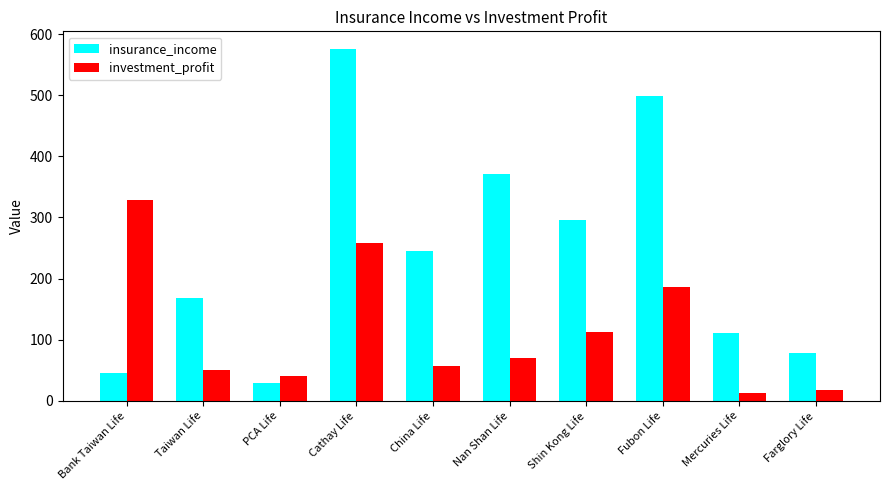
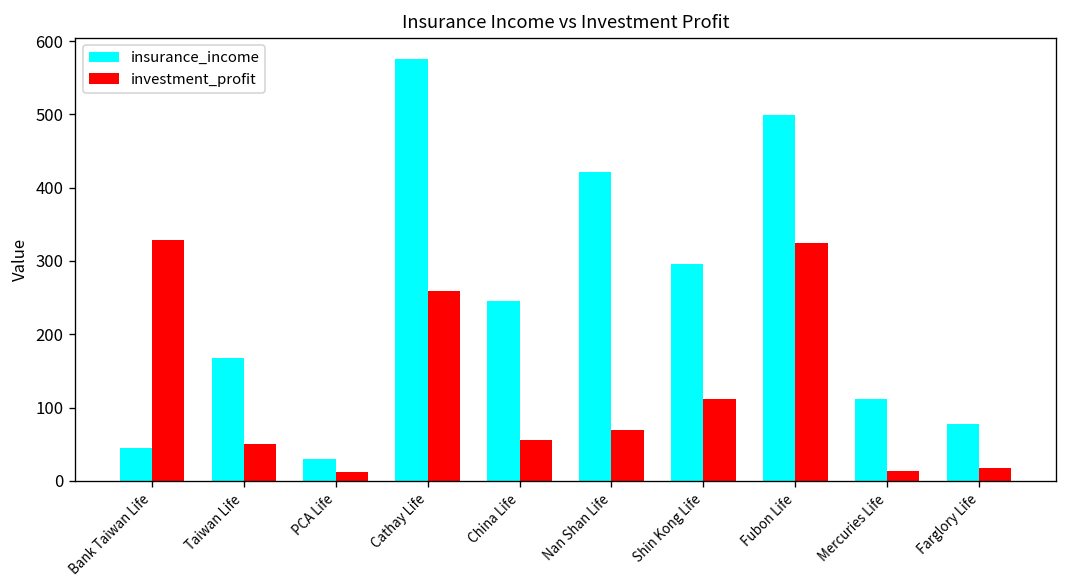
investment_profit, PCA Life: 40 -> 10
insurance_income, Nan Shan Life: 370 -> 420
investment_profit, Fubon Life: 190 -> 320
